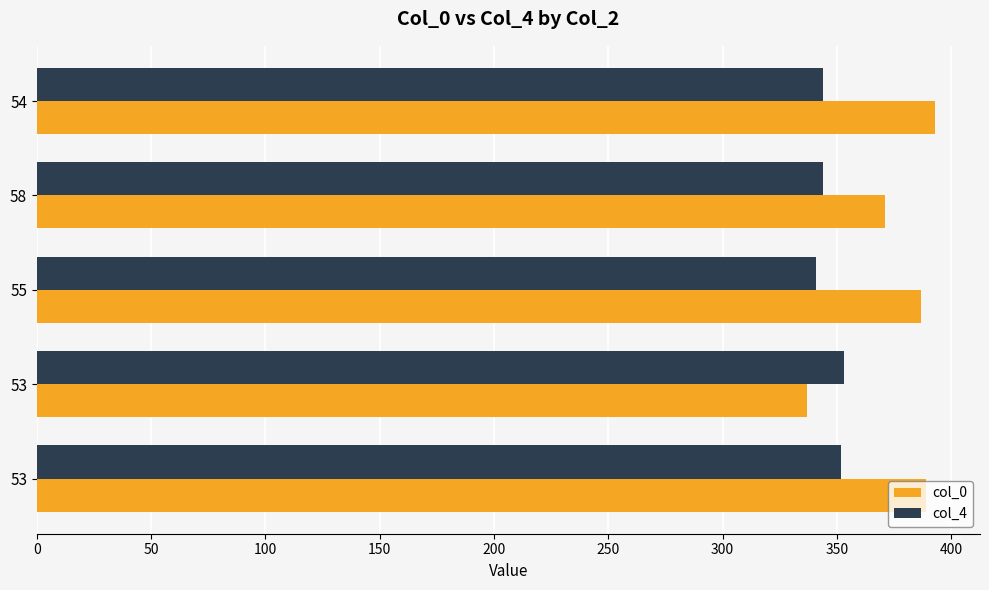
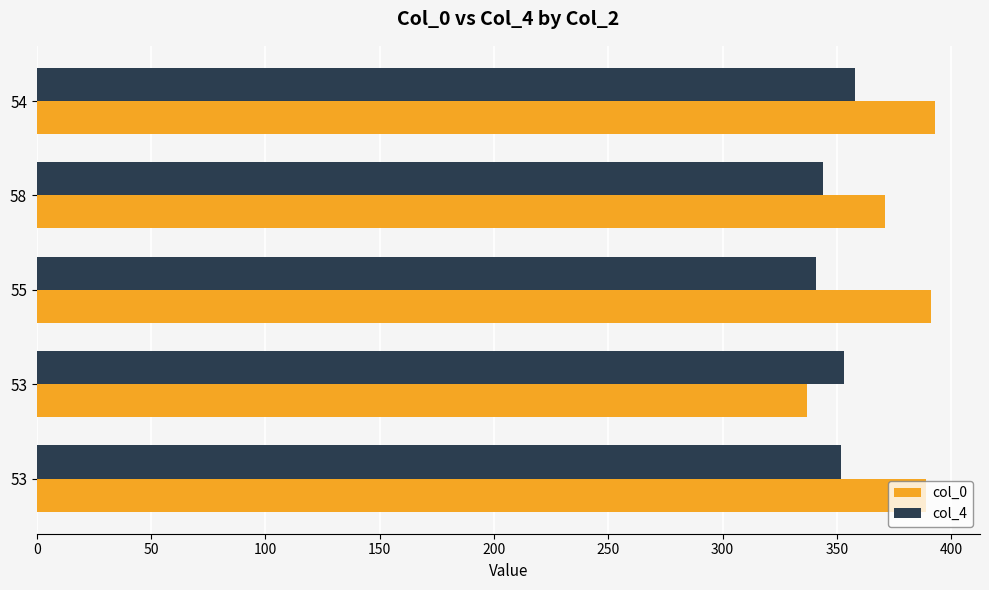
col_4, 54: 344 -> 358
col_0, 55: 387 -> 391
